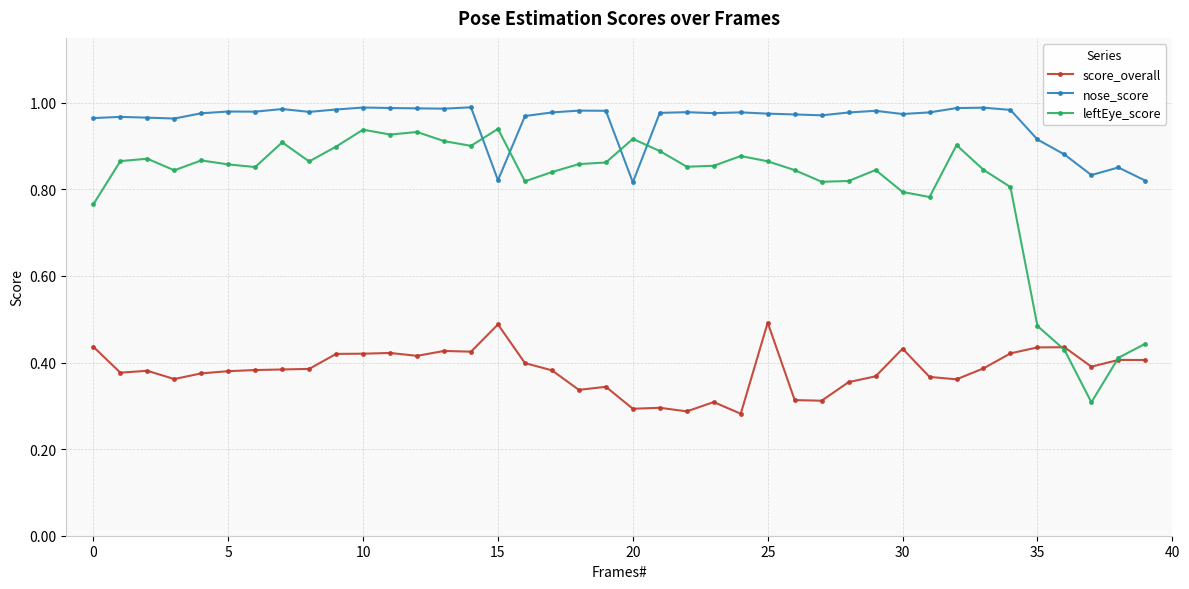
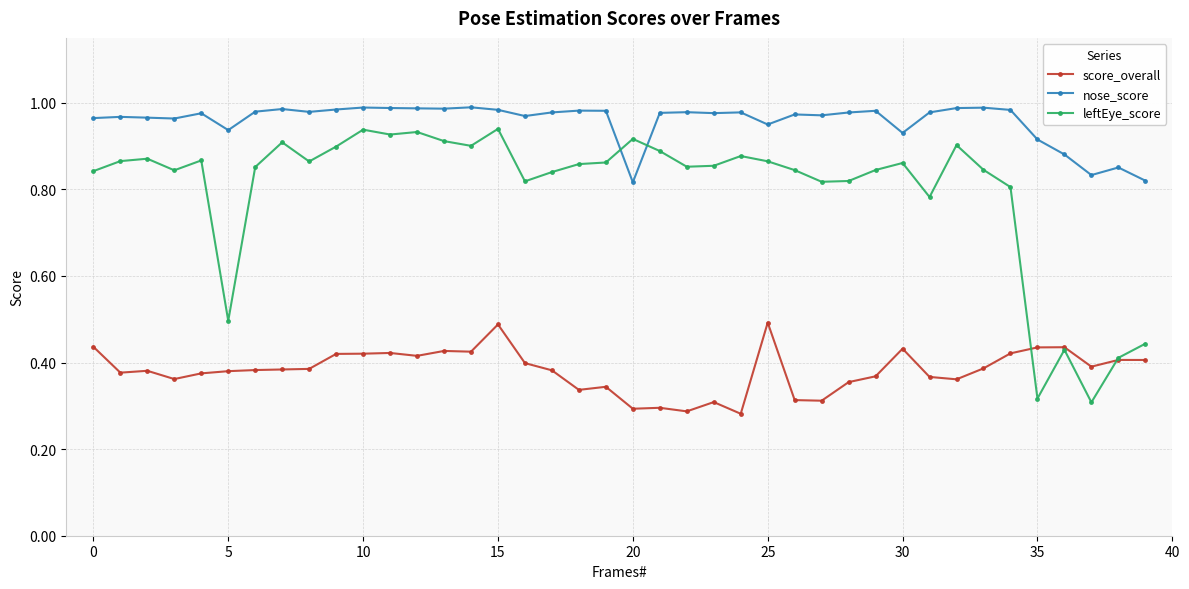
leftEye_score, 0: 0.77 -> 0.84
nose_score, 5: 0.98 -> 0.94
leftEye_score, 5: 0.86 -> 0.50
nose_score, 15: 0.82 -> 0.98
nose_score, 25: 0.98 -> 0.95
nose_score, 30: 0.97 -> 0.93
leftEye_score, 30: 0.79 -> 0.86
leftEye_score, 35: 0.48 -> 0.32
